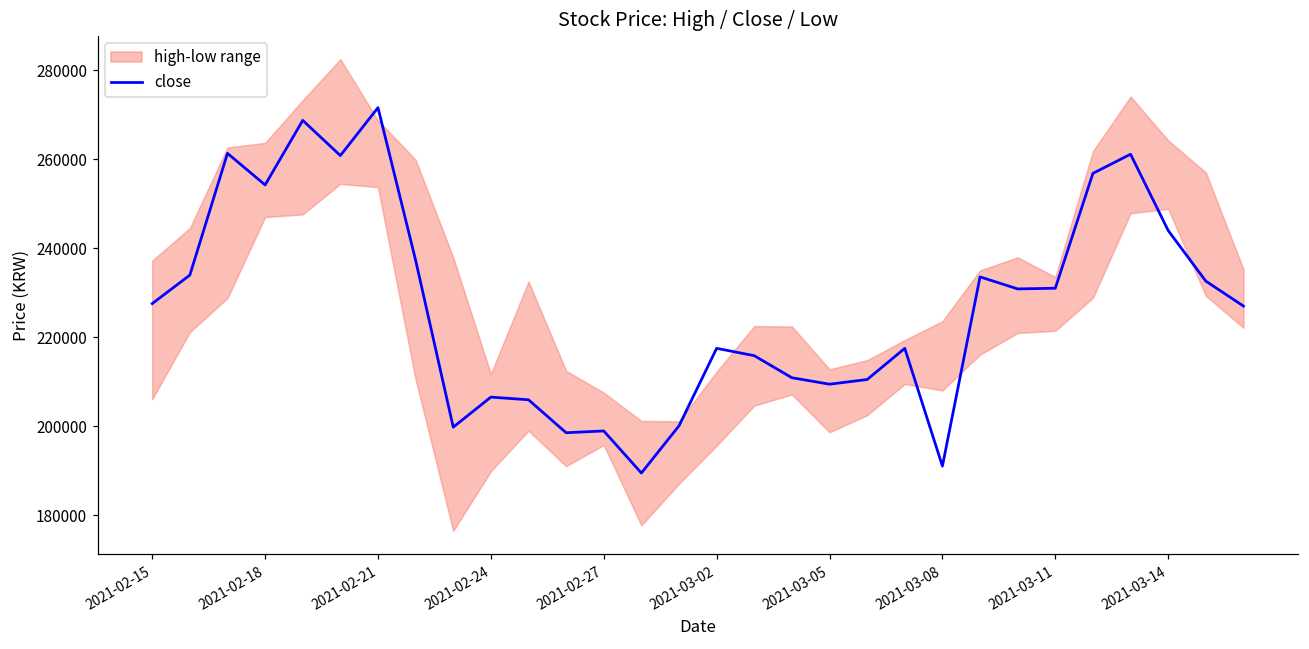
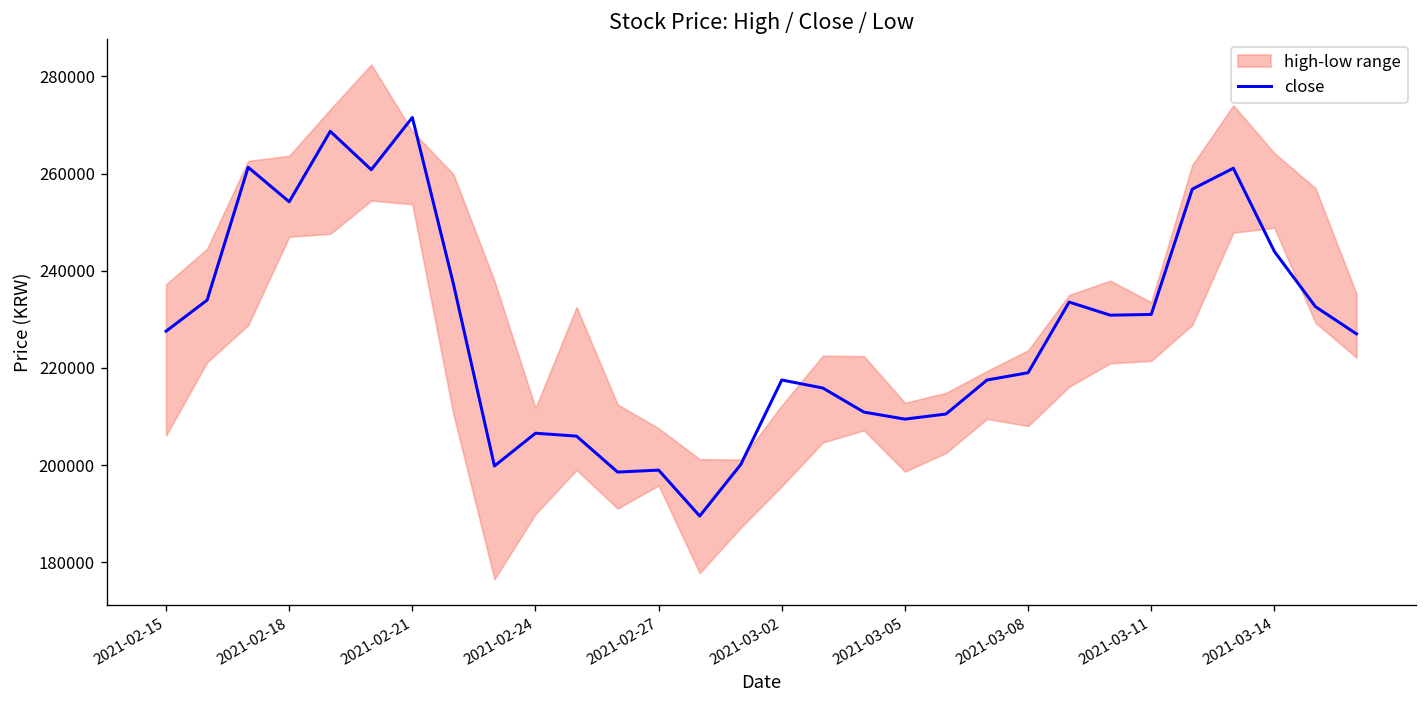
close, 2021-03-08: 191000 -> 219000
